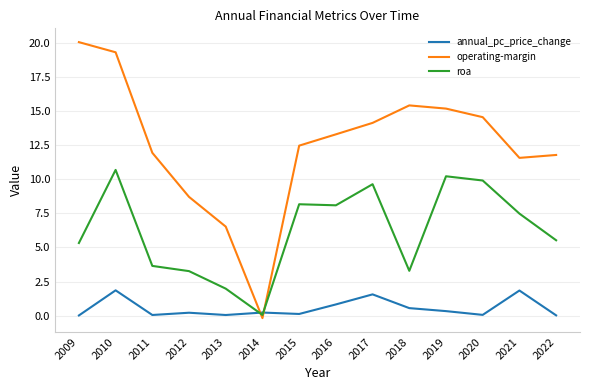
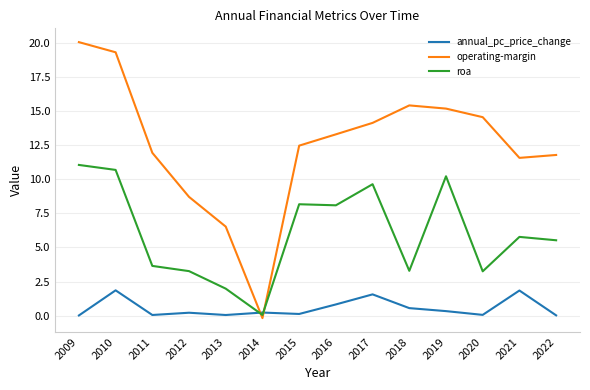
roa, 2009: 5.3 -> 11.1
roa, 2020: 9.9 -> 3.2
roa, 2021: 7.5 -> 5.8
